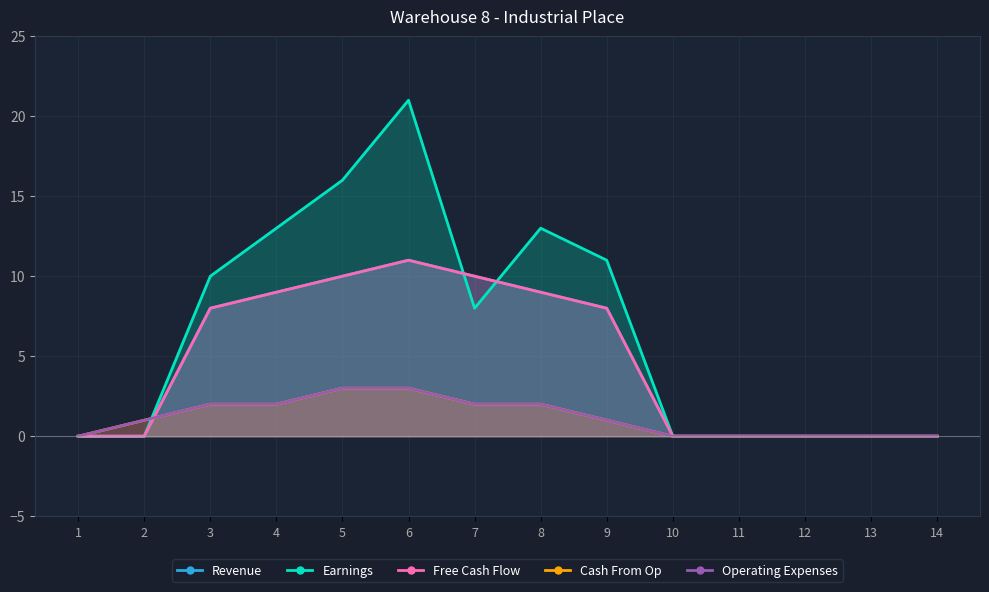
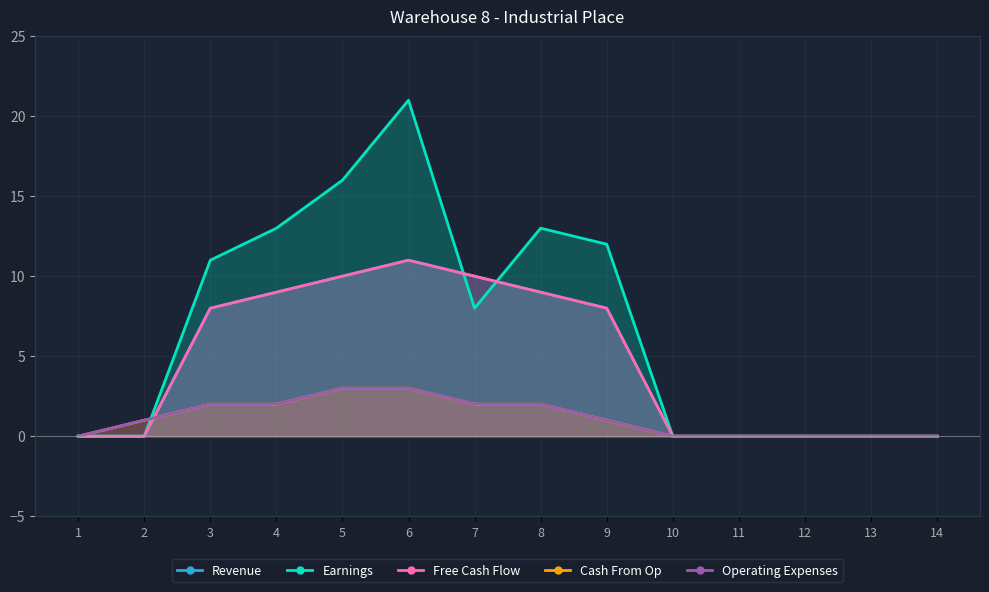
Earnings, 3: 10 -> 11
Earnings, 9: 11 -> 12
